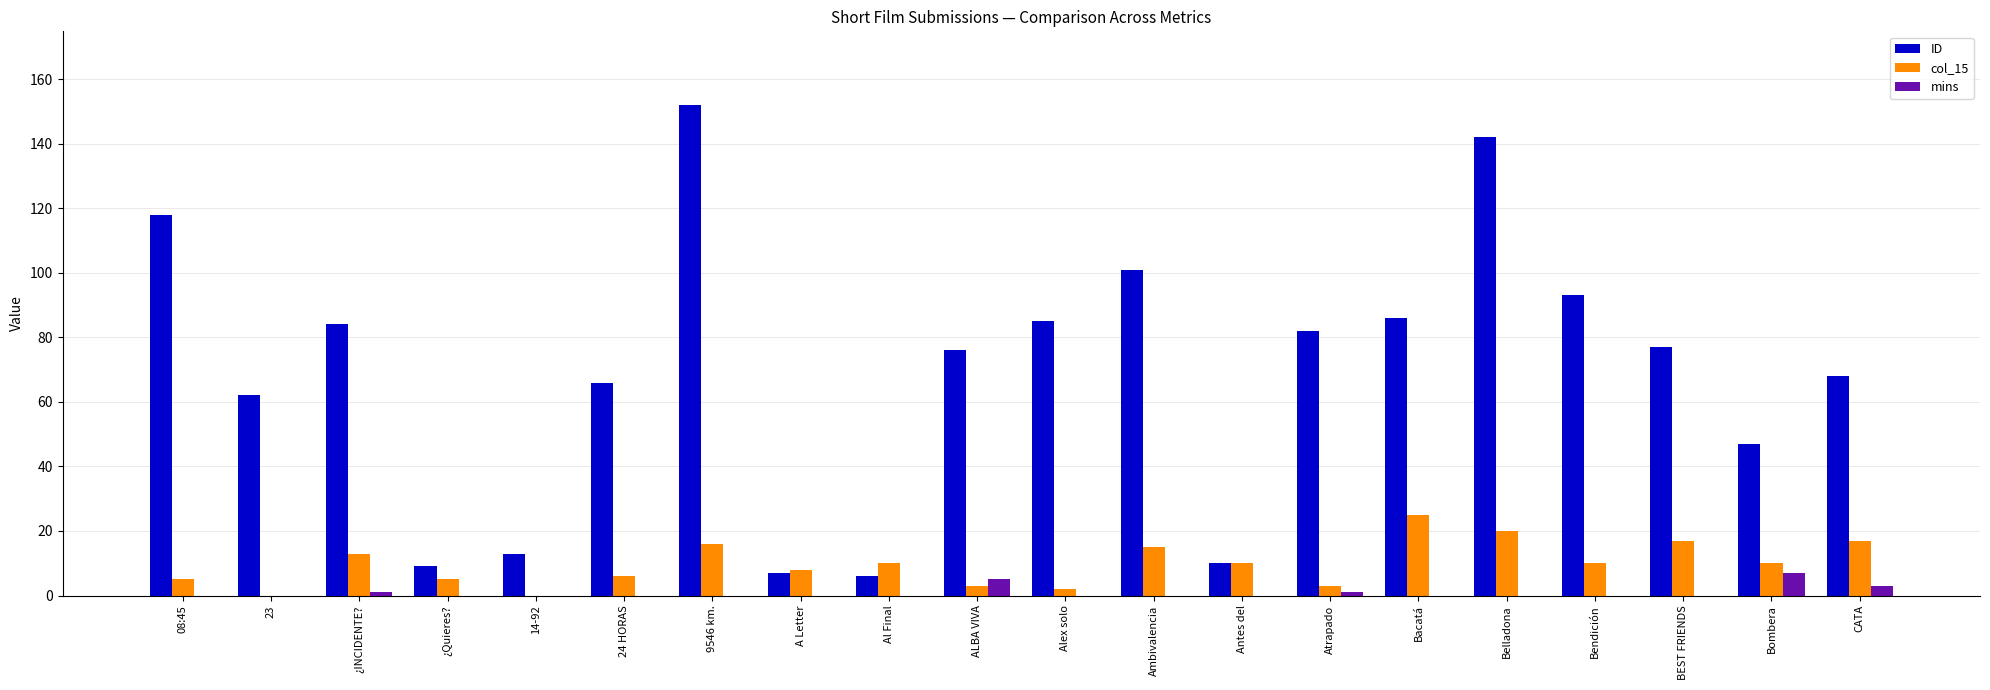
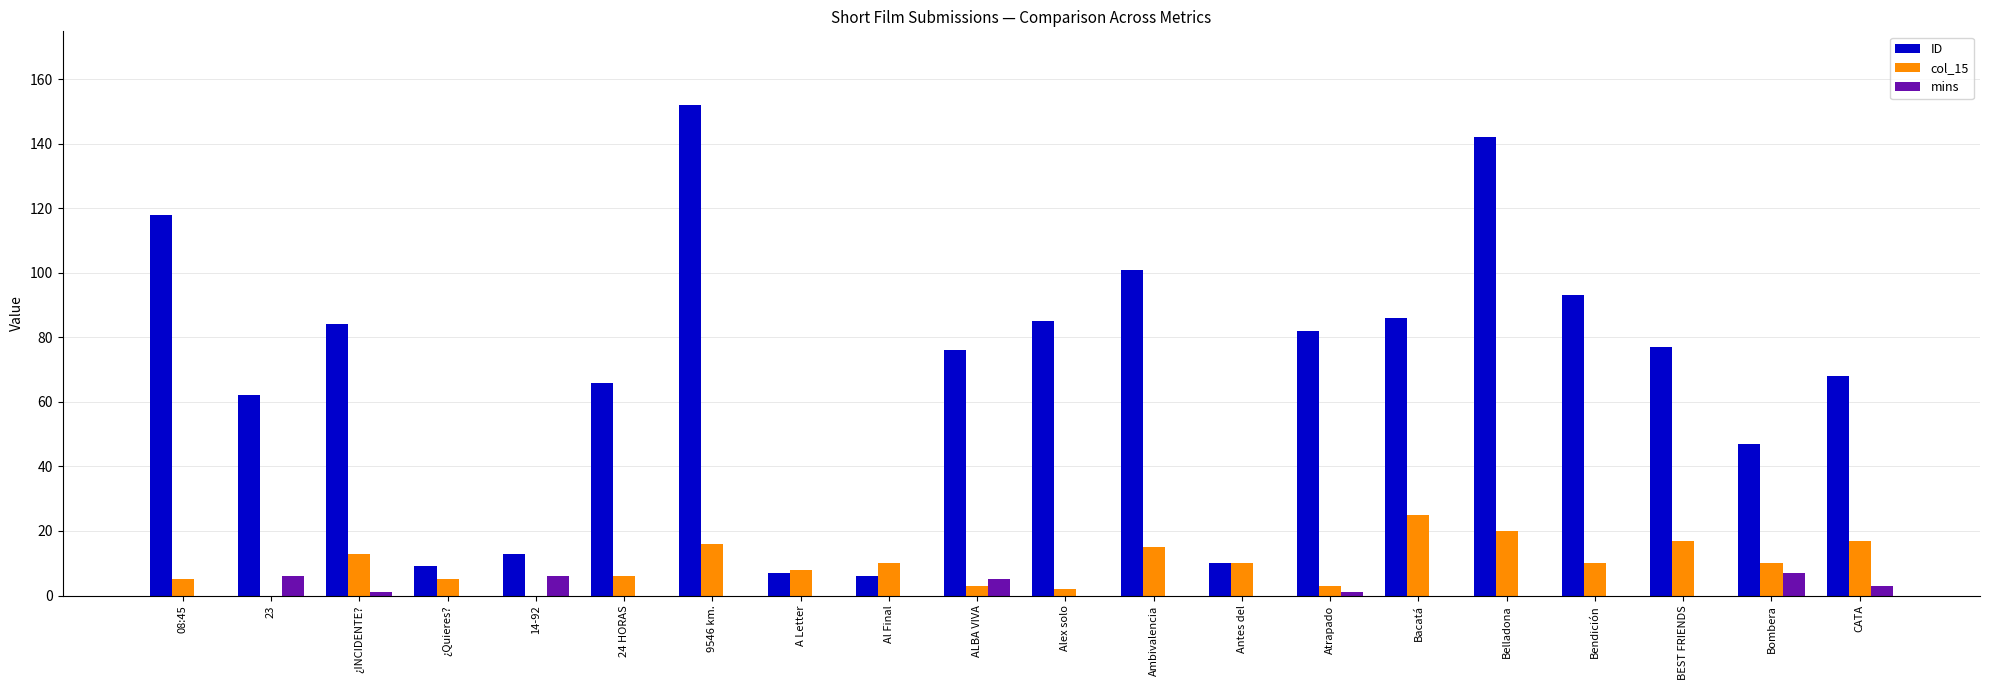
mins, 23: 0 -> 6
mins, 14-92: 0 -> 6
